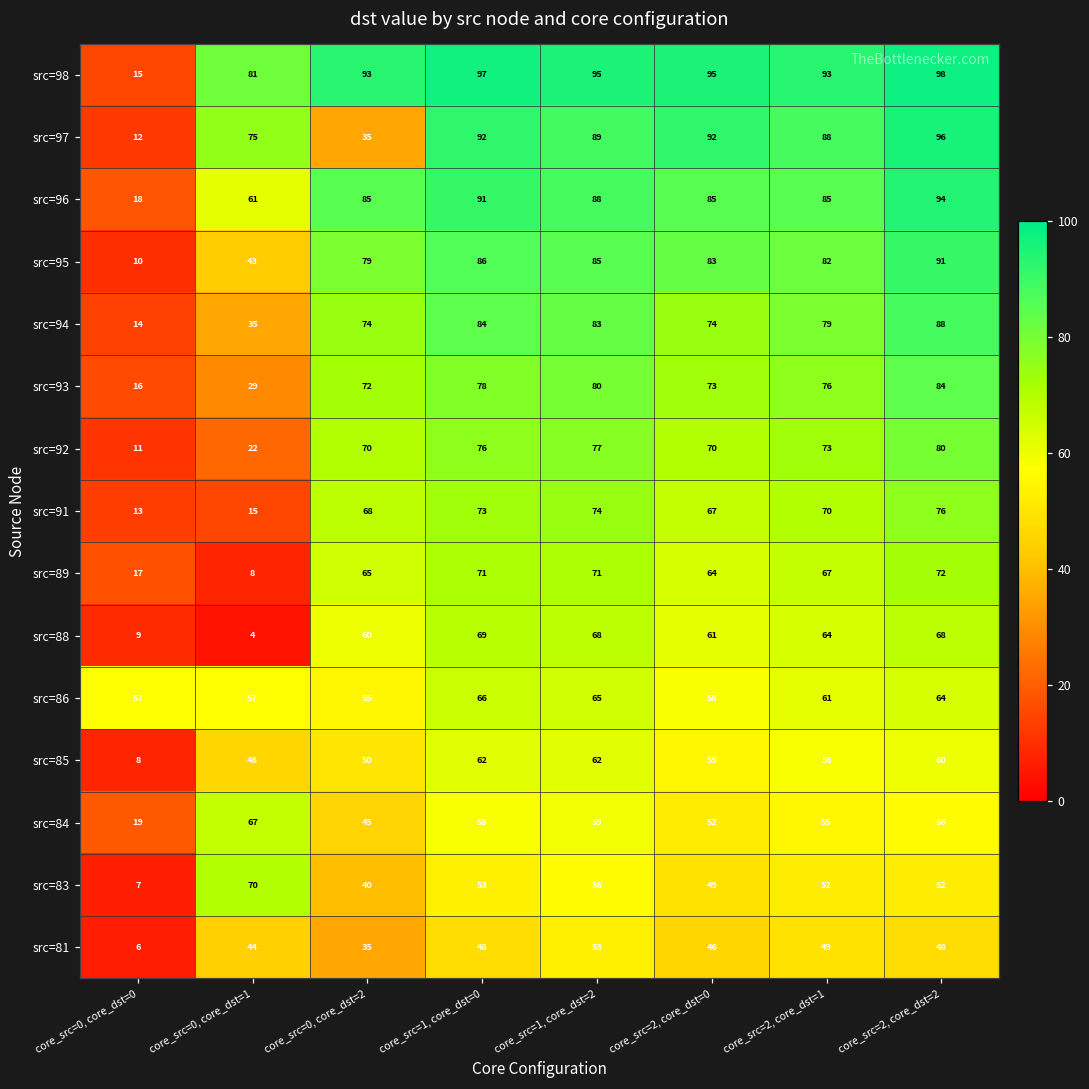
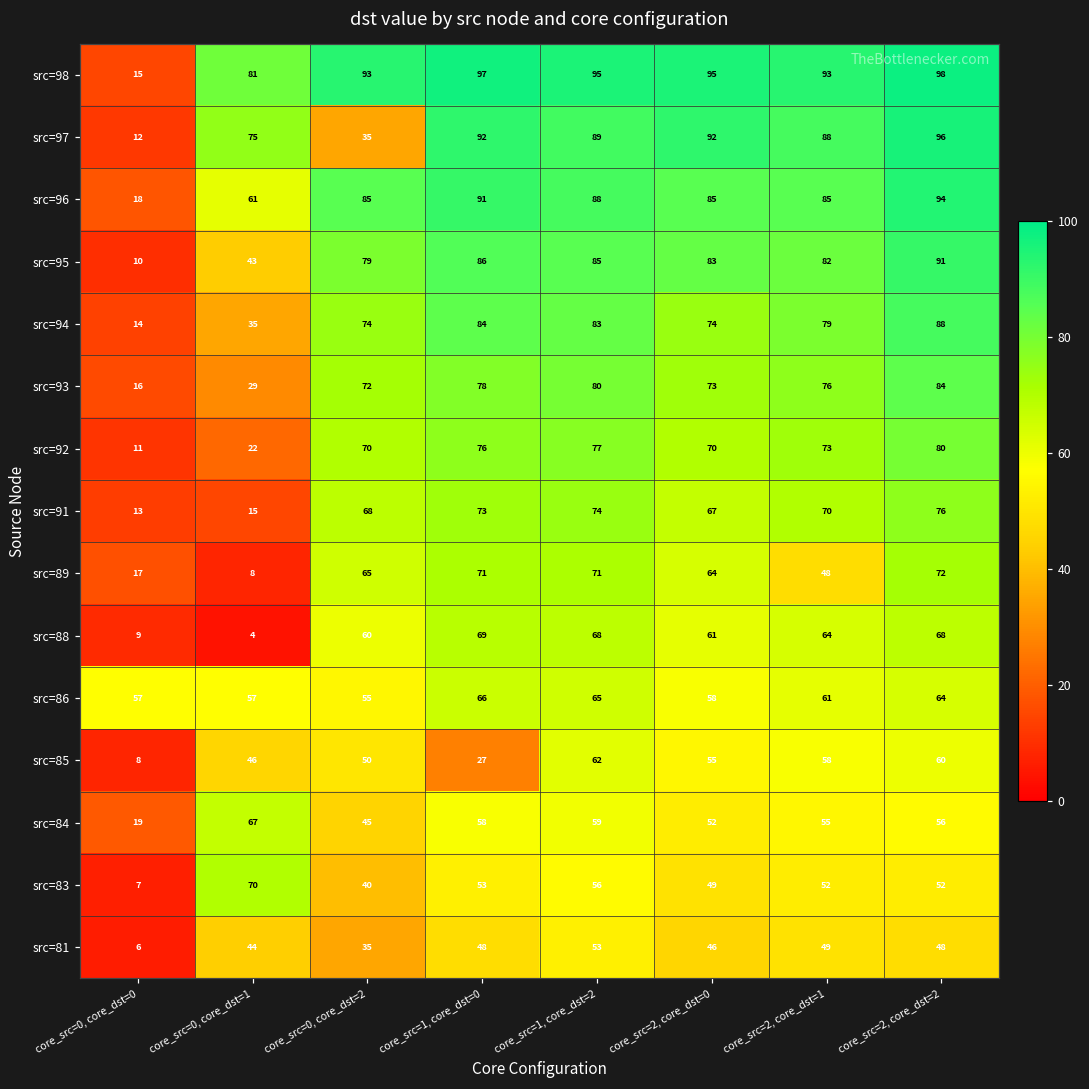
src=89, core_src=2, core_dst=1: 67 -> 48
src=85, core_src=1, core_dst=0: 62 -> 27
